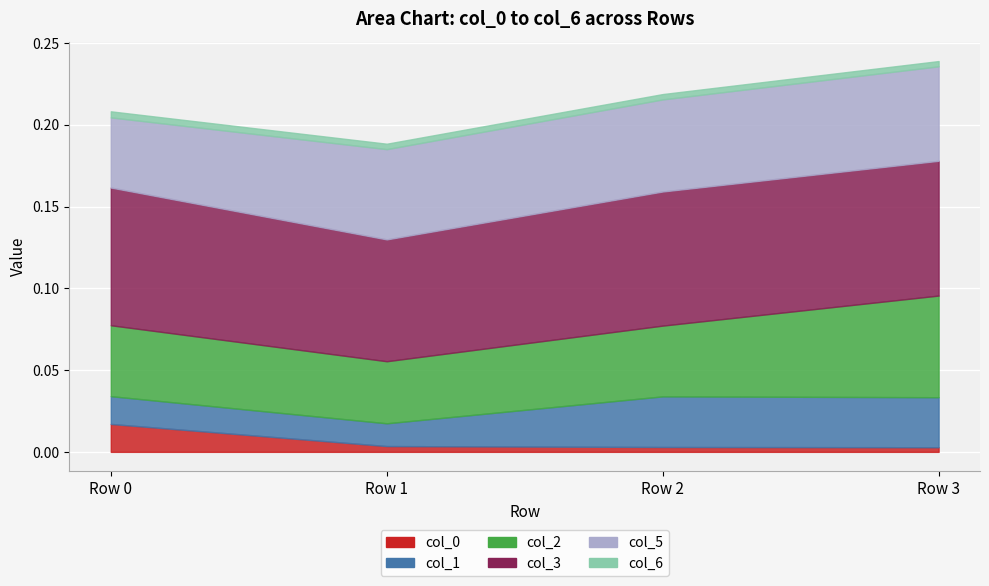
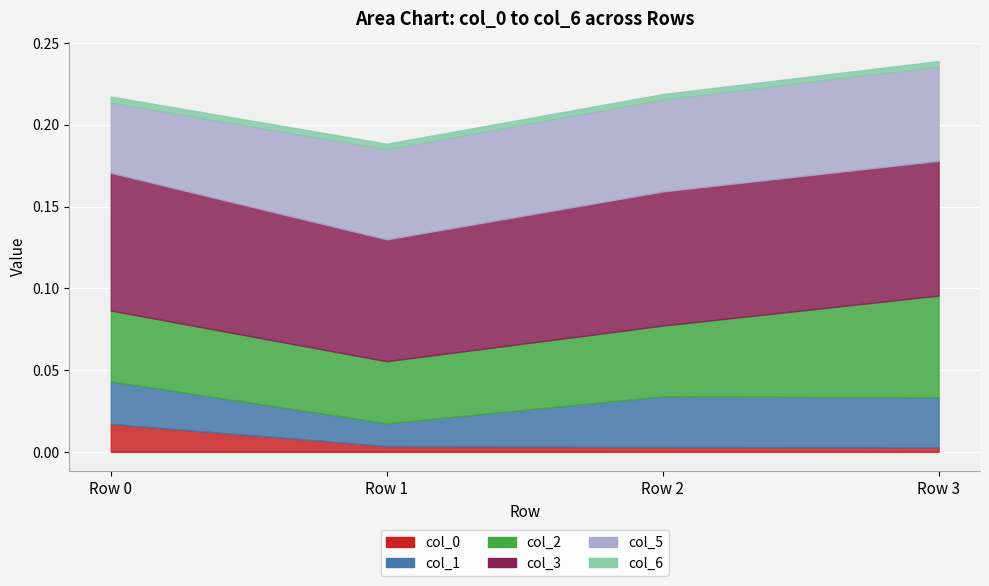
col_1, Row 0: 0.017 -> 0.026
